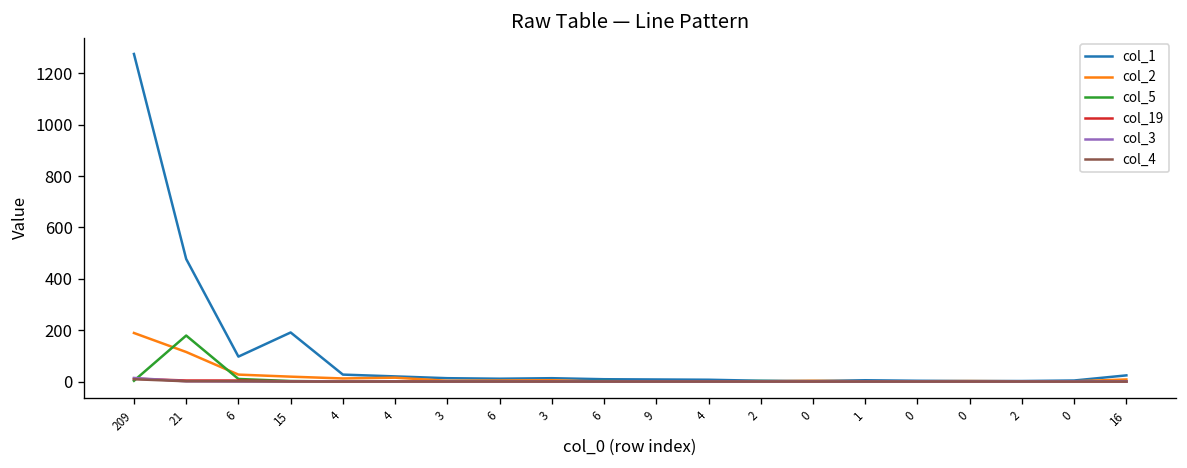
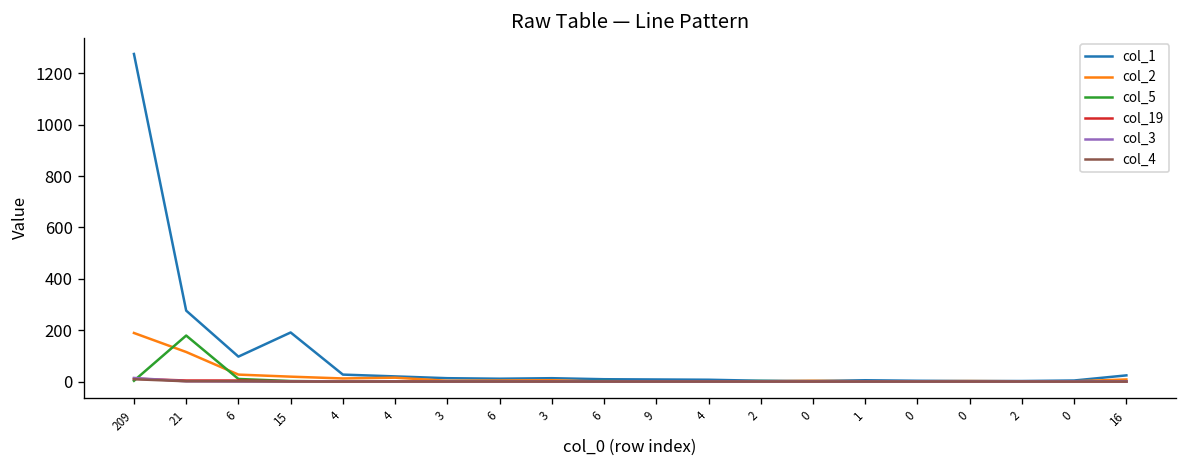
col_1, 21: 480 -> 280
